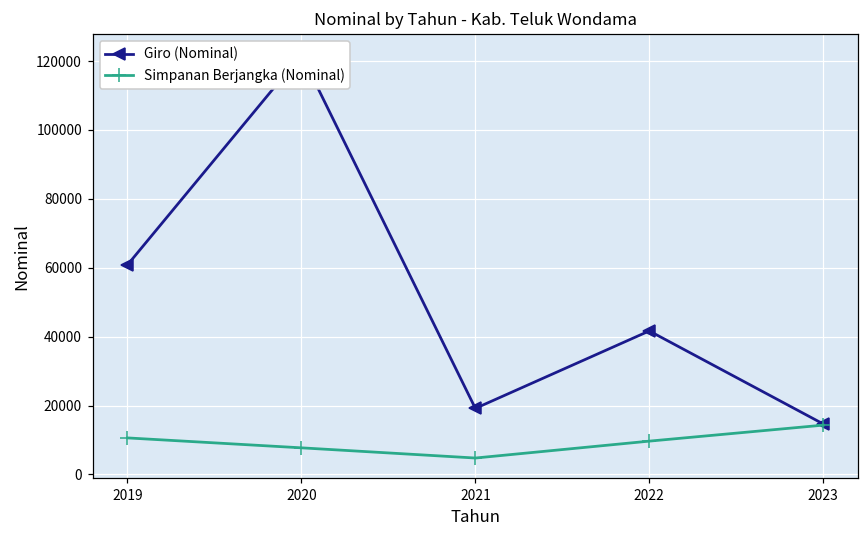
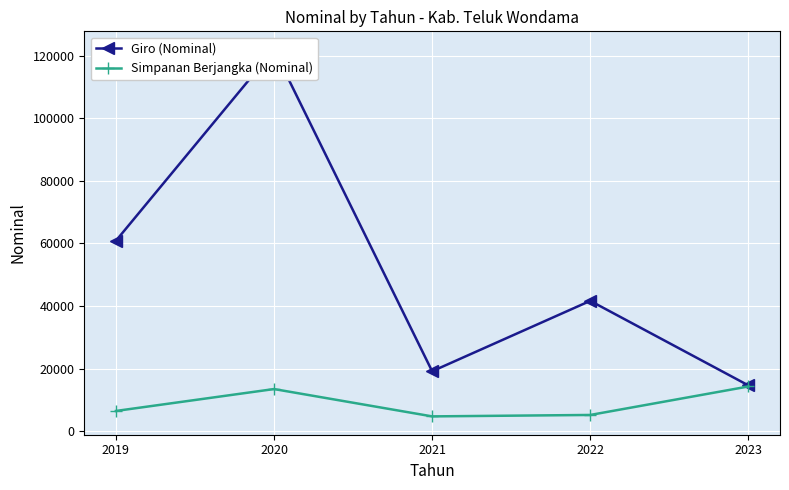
Simpanan Berjangka (Nominal), 2019: 11000 -> 6000
Simpanan Berjangka (Nominal), 2020: 8000 -> 13000
Simpanan Berjangka (Nominal), 2022: 10000 -> 5000
